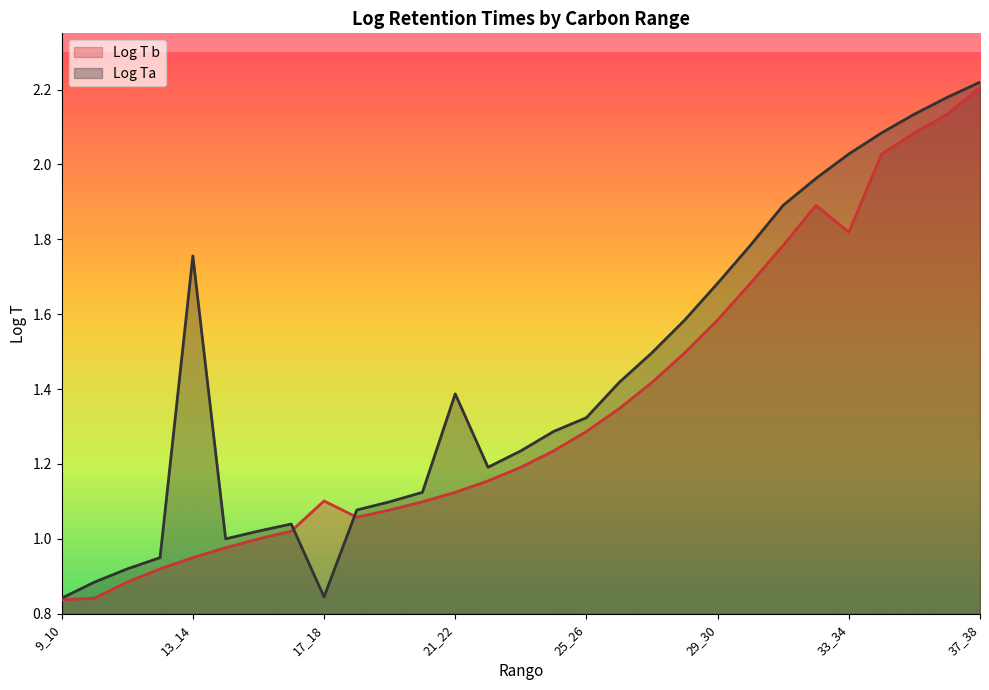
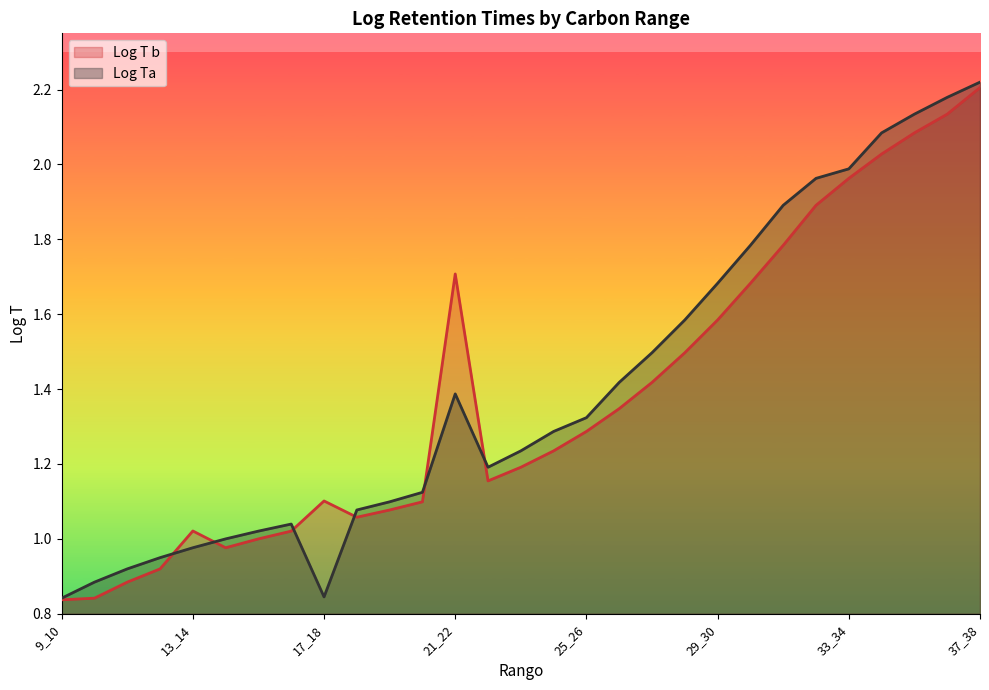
Log T b, 13_14: 0.95 -> 1.02
Log Ta, 13_14: 1.76 -> 0.98
Log T b, 21_22: 1.12 -> 1.71
Log T b, 33_34: 1.82 -> 1.96
Log Ta, 33_34: 2.03 -> 1.99
